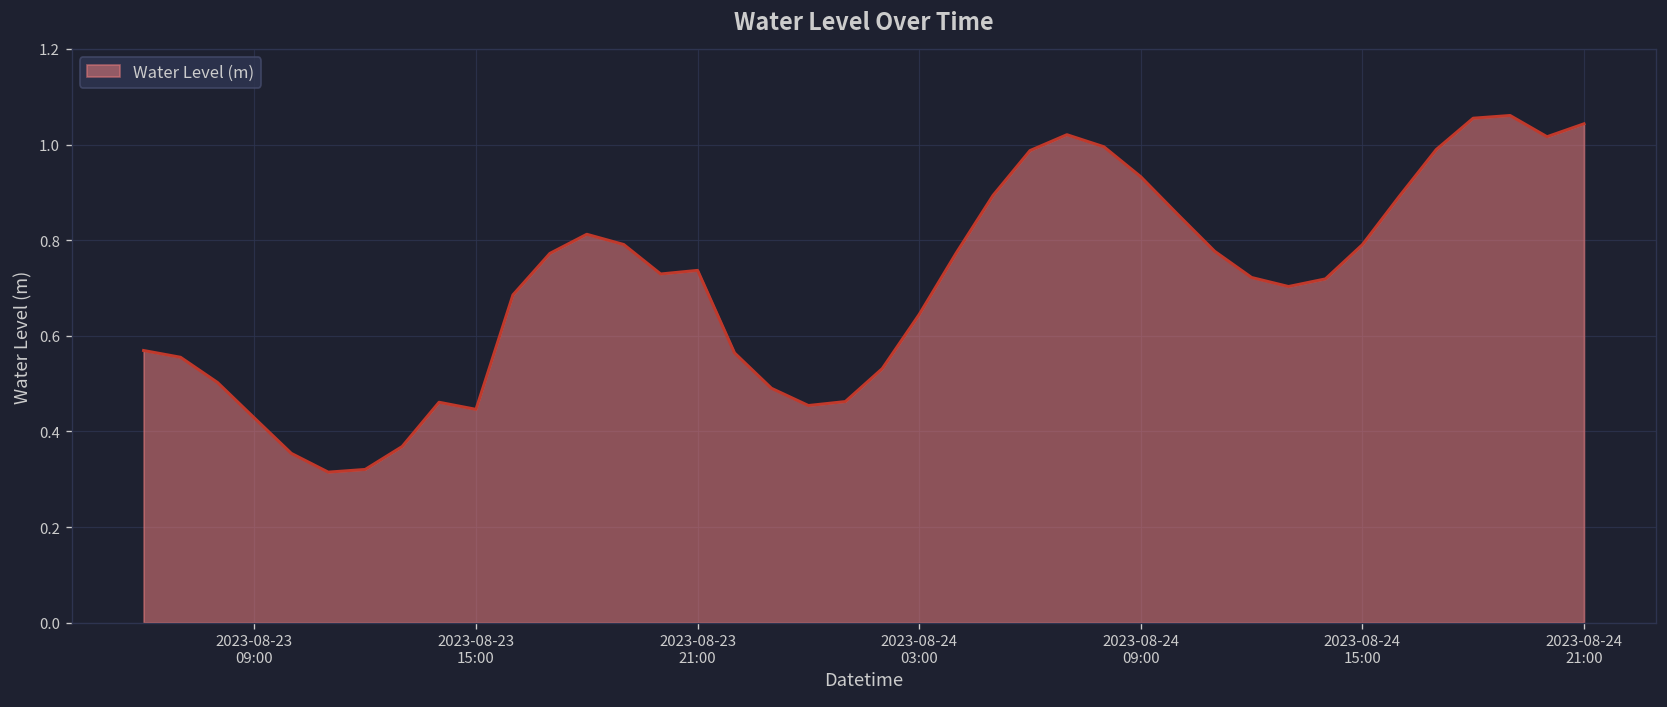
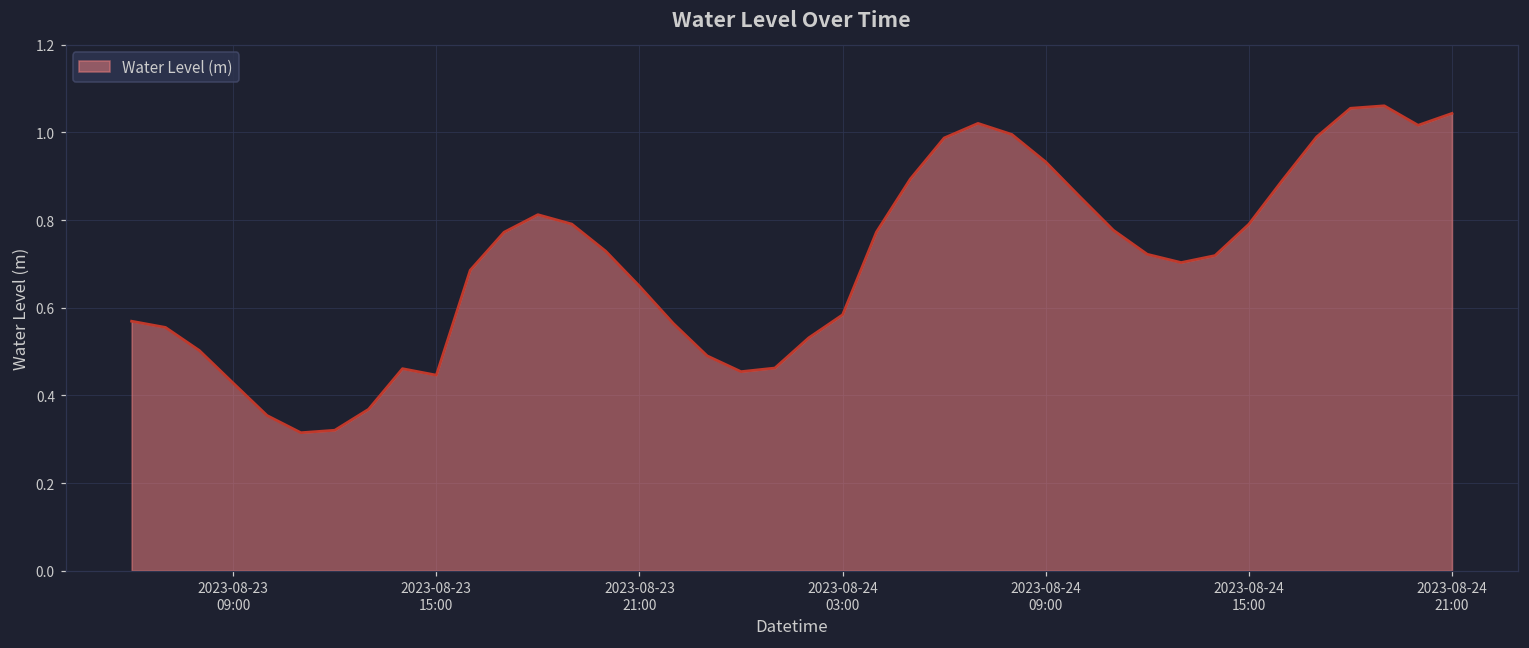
2023-08-23 21:00: 0.74 -> 0.65
2023-08-24 03:00: 0.64 -> 0.58
